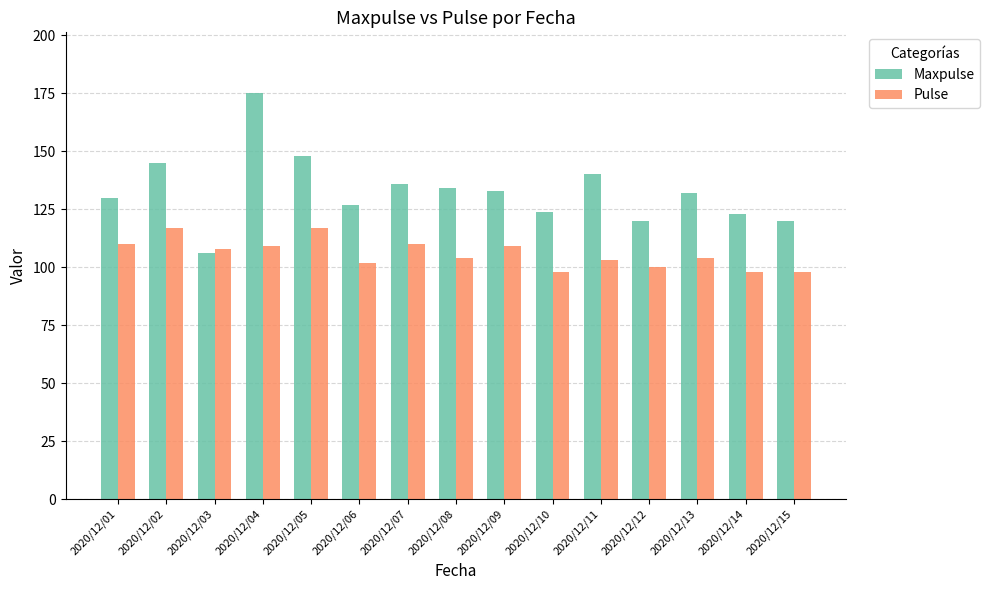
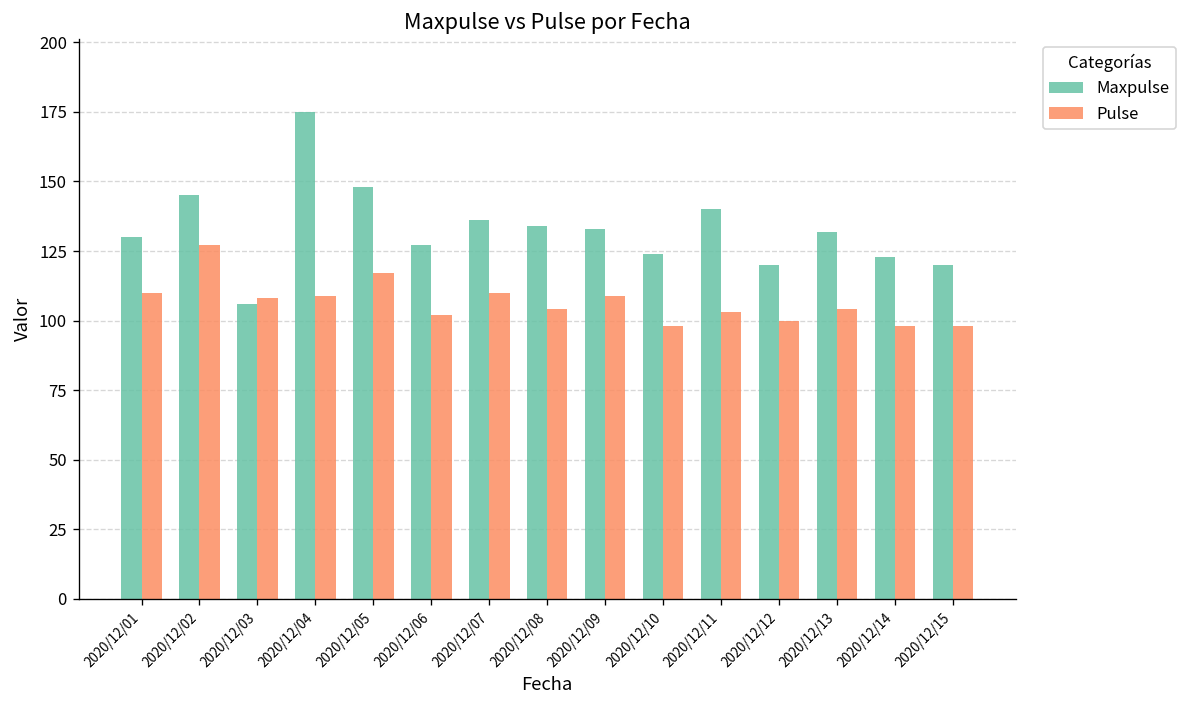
Pulse, 2020/12/02: 117 -> 127
